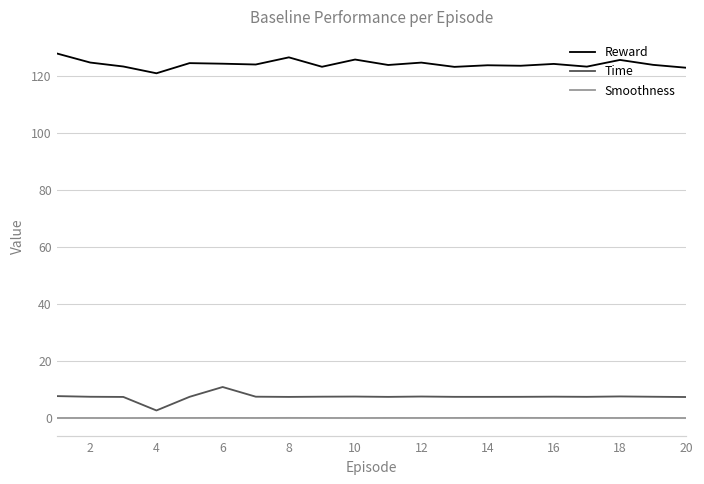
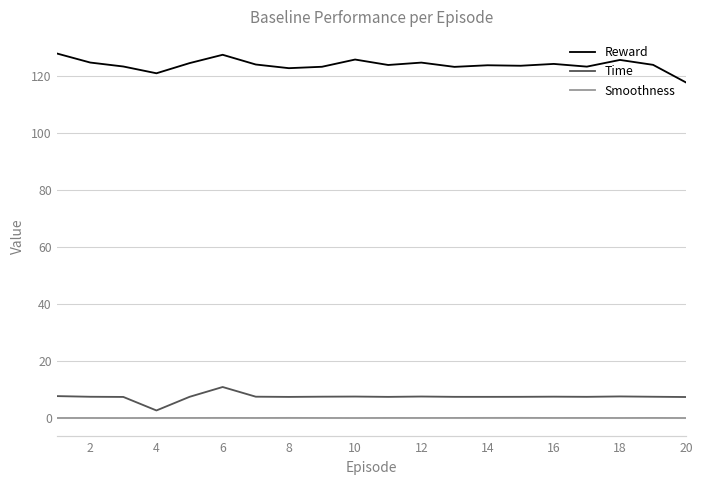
Reward, 6: 124 -> 127
Reward, 8: 127 -> 123
Reward, 20: 123 -> 118
